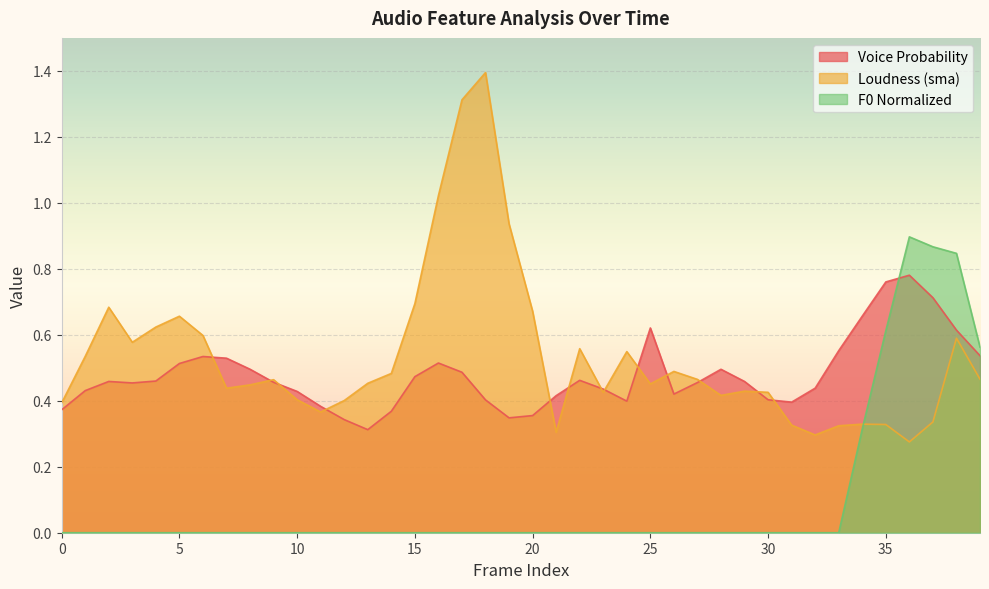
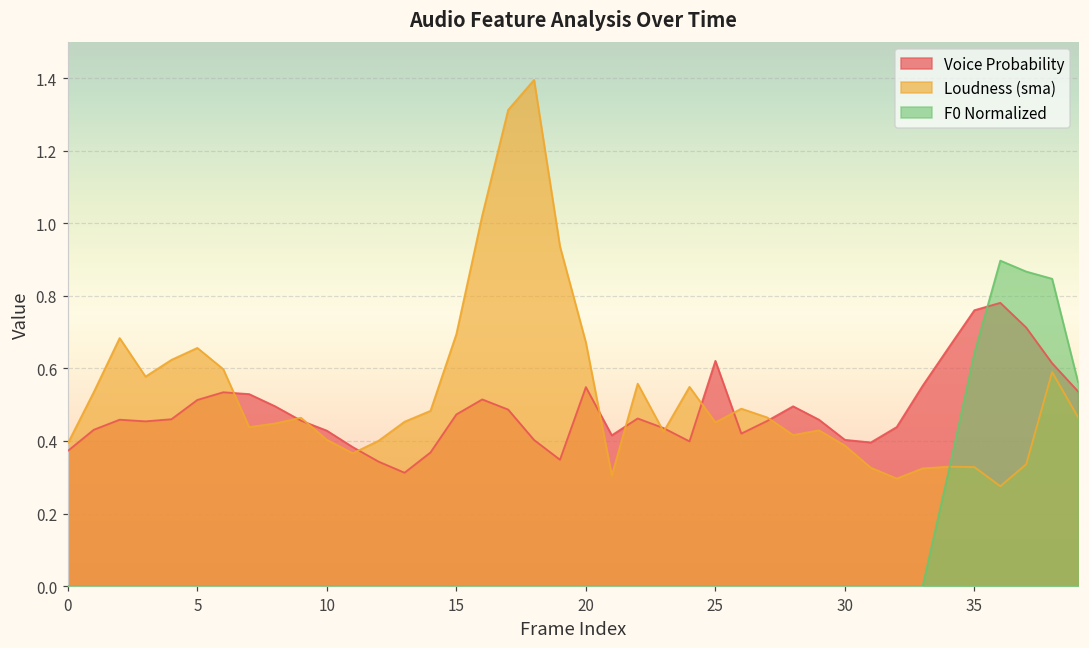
Voice Probability, 20: 0.36 -> 0.55
Loudness (sma), 30: 0.43 -> 0.39
F0 Normalized, 35: 0.61 -> 0.64
